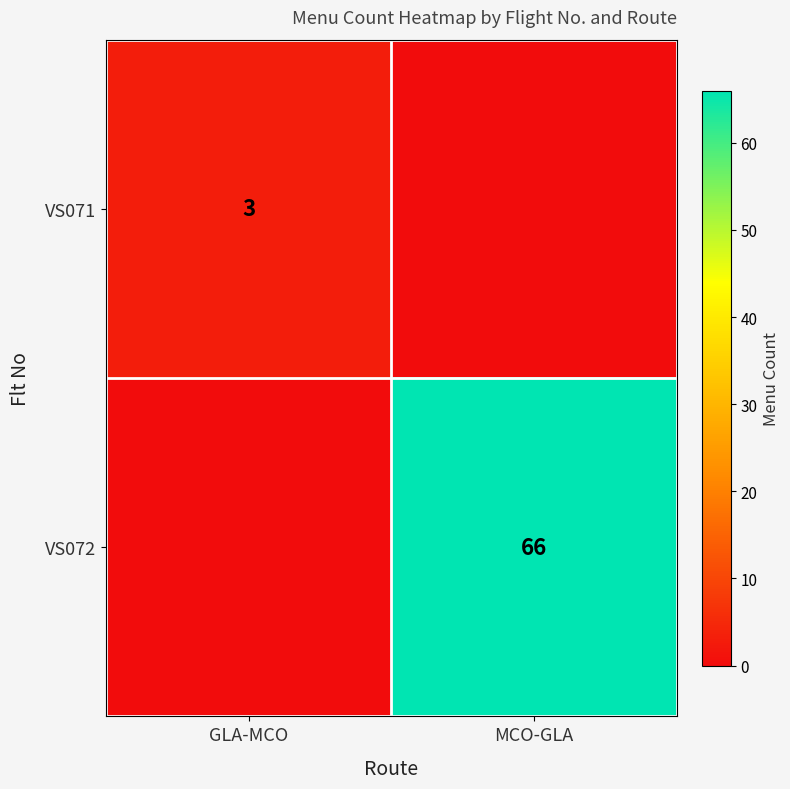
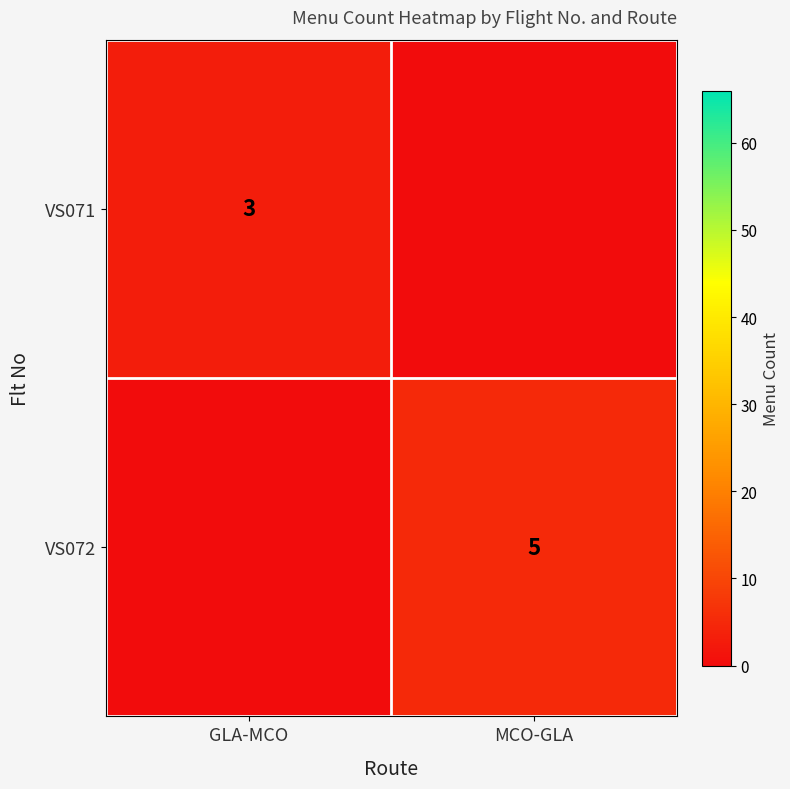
VS072, MCO-GLA: 66 -> 5
